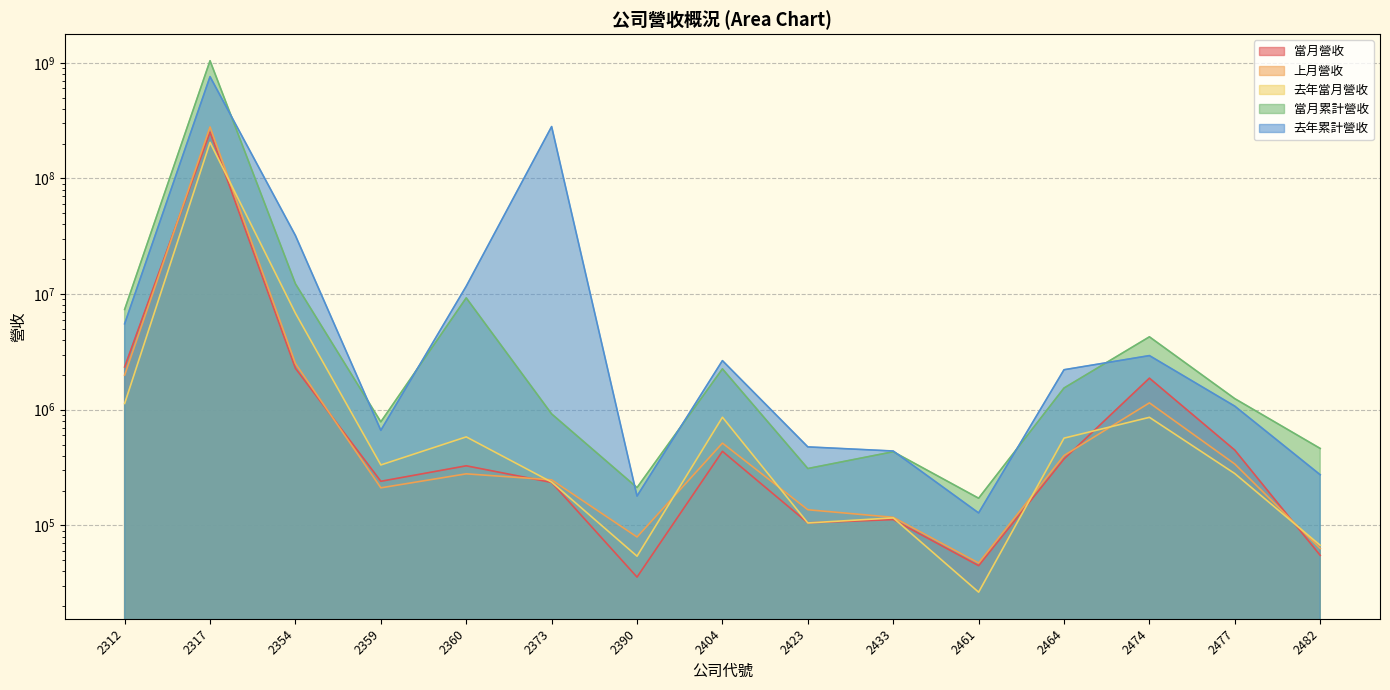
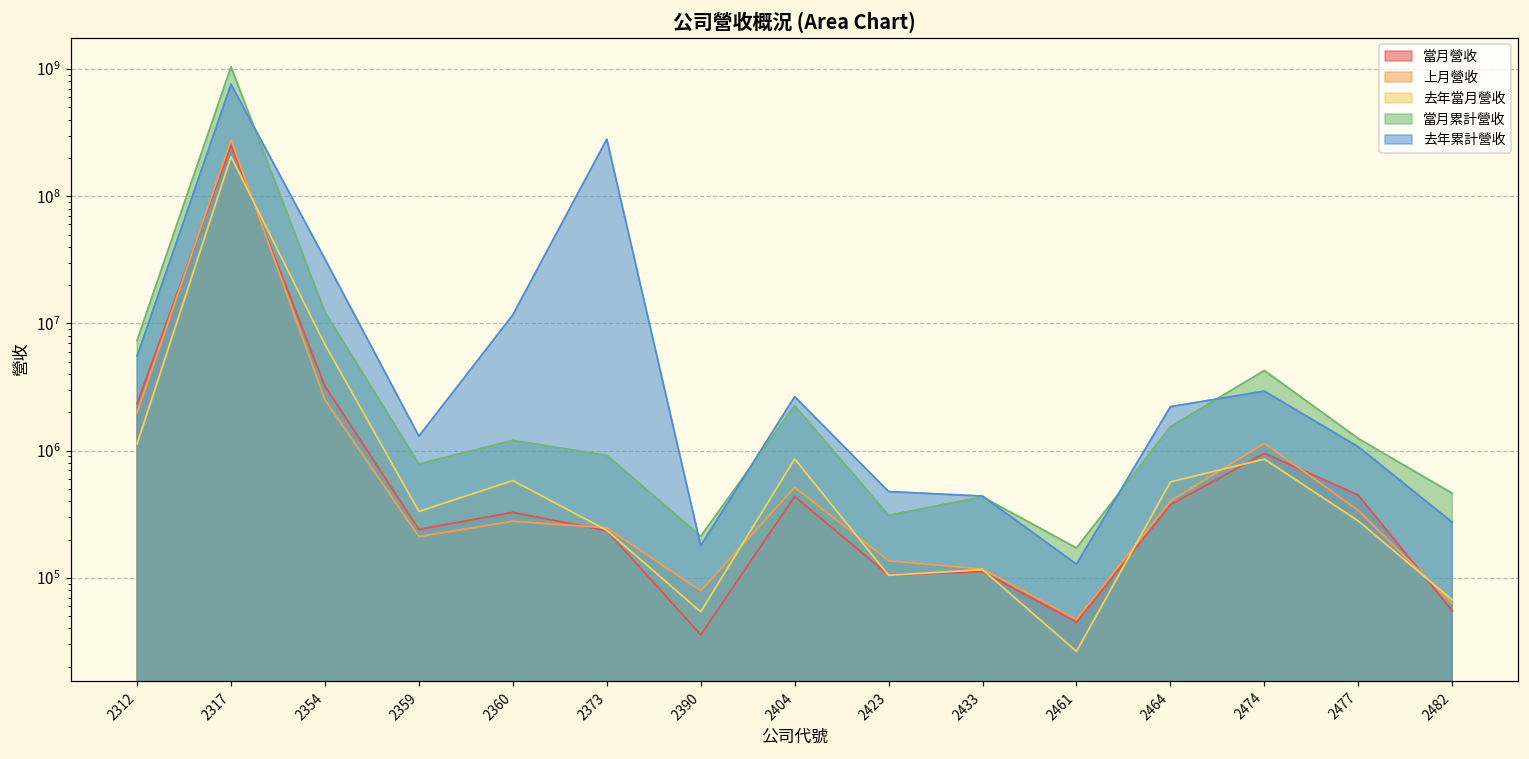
當月營收, 2354: 2300000 -> 3200000
去年累計營收, 2359: 700000 -> 1300000
當月累計營收, 2360: 9000000 -> 1200000
當月營收, 2474: 1900000 -> 1000000
